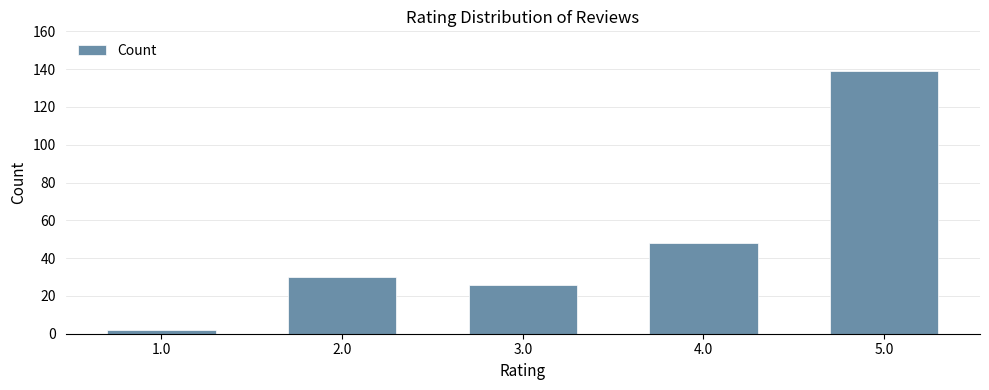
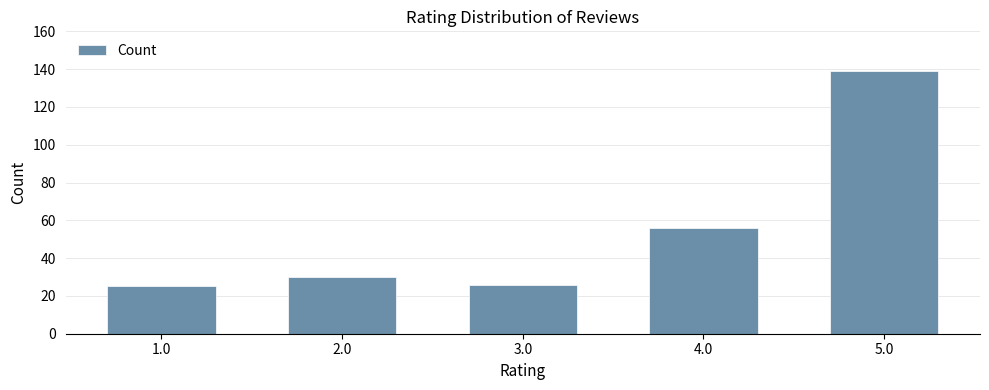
1.0: 2 -> 25
4.0: 48 -> 56
